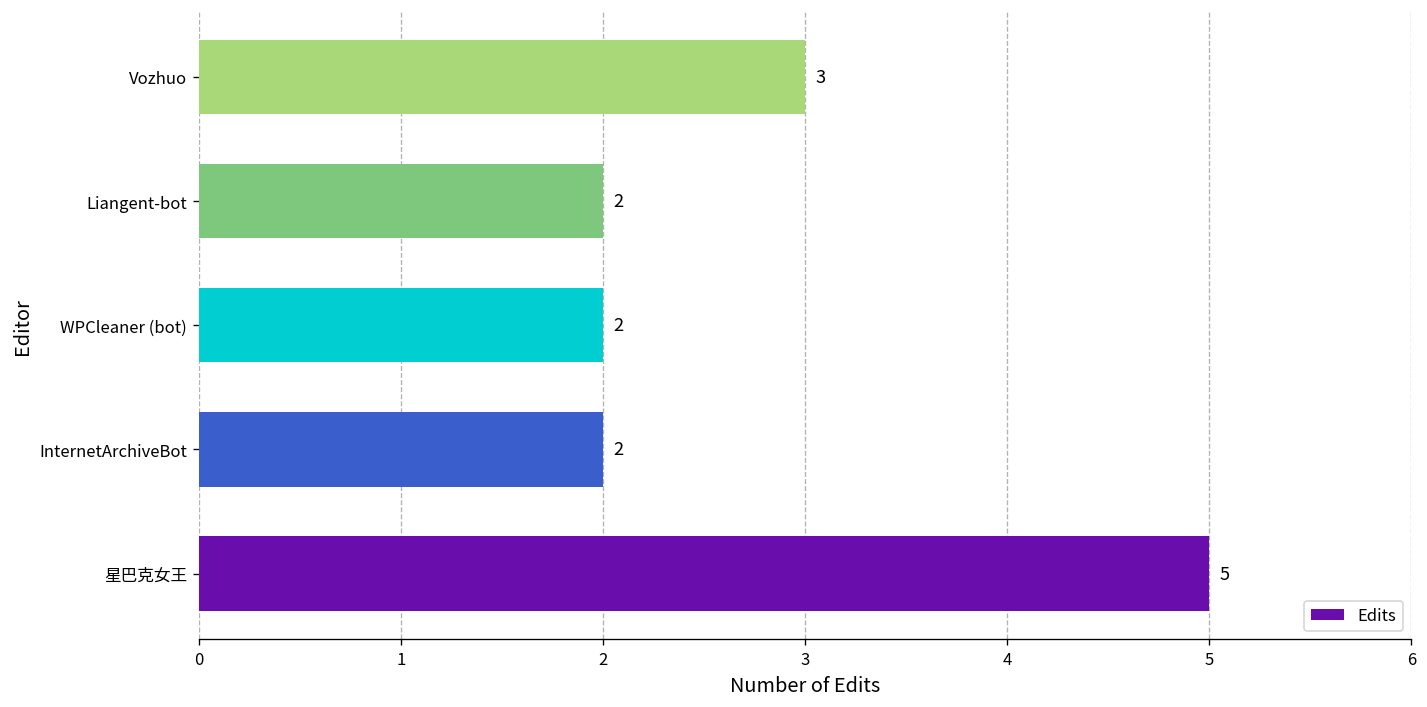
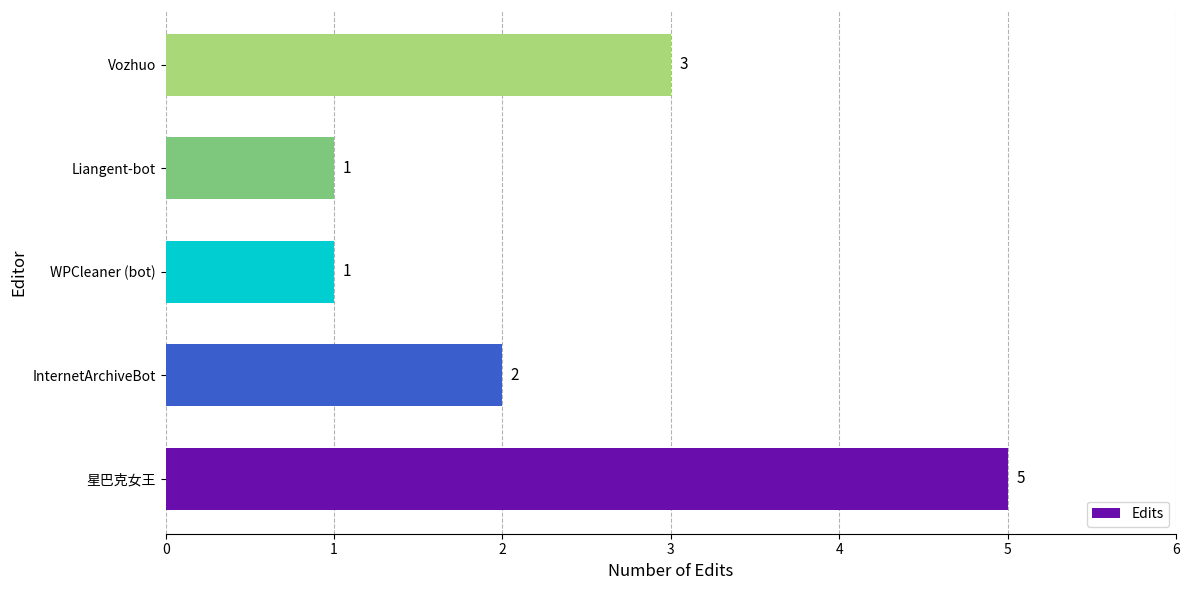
Liangent-bot: 2 -> 1
WPCleaner (bot): 2 -> 1
